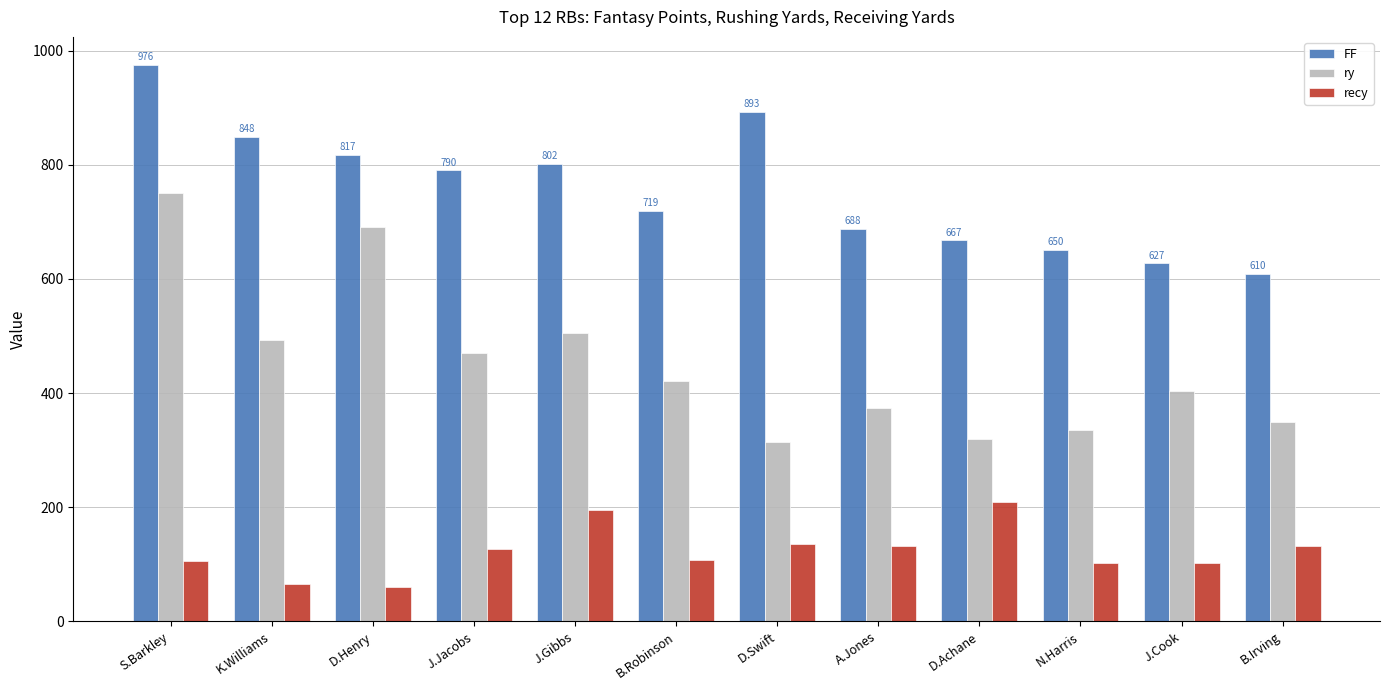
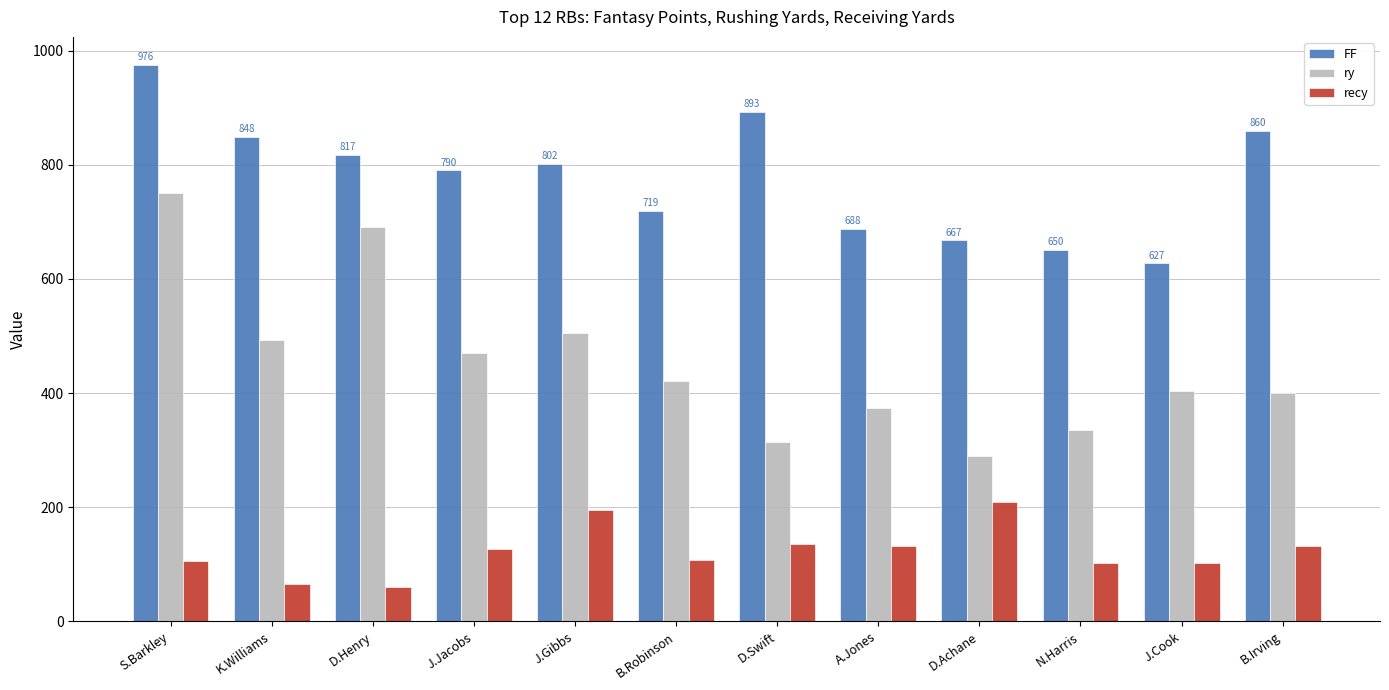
ry, D.Achane: 320 -> 290
FF, B.Irving: 610 -> 860
ry, B.Irving: 350 -> 400
